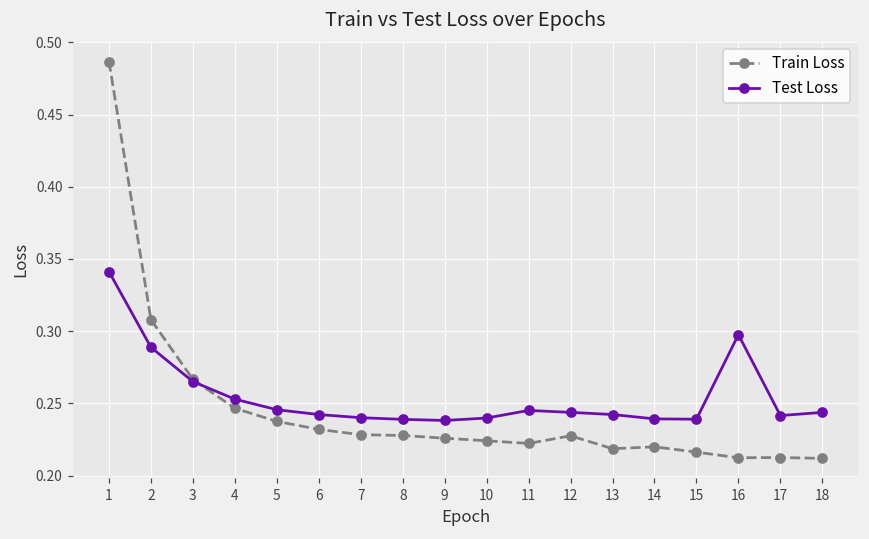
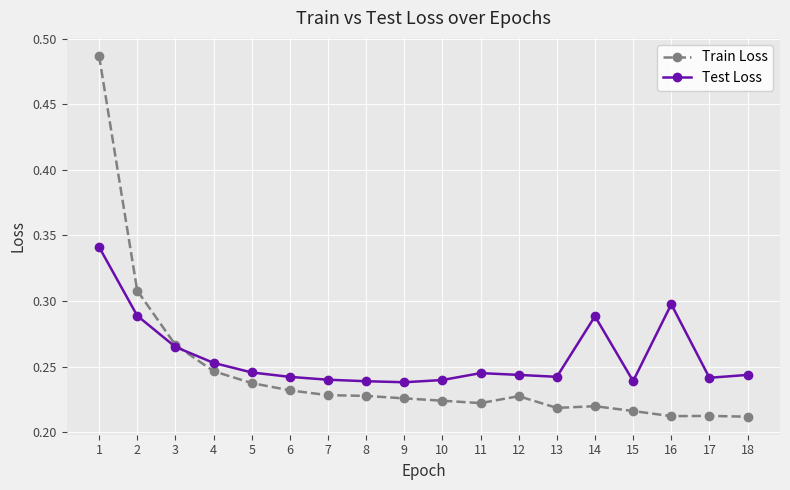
Test Loss, 14: 0.239 -> 0.288
